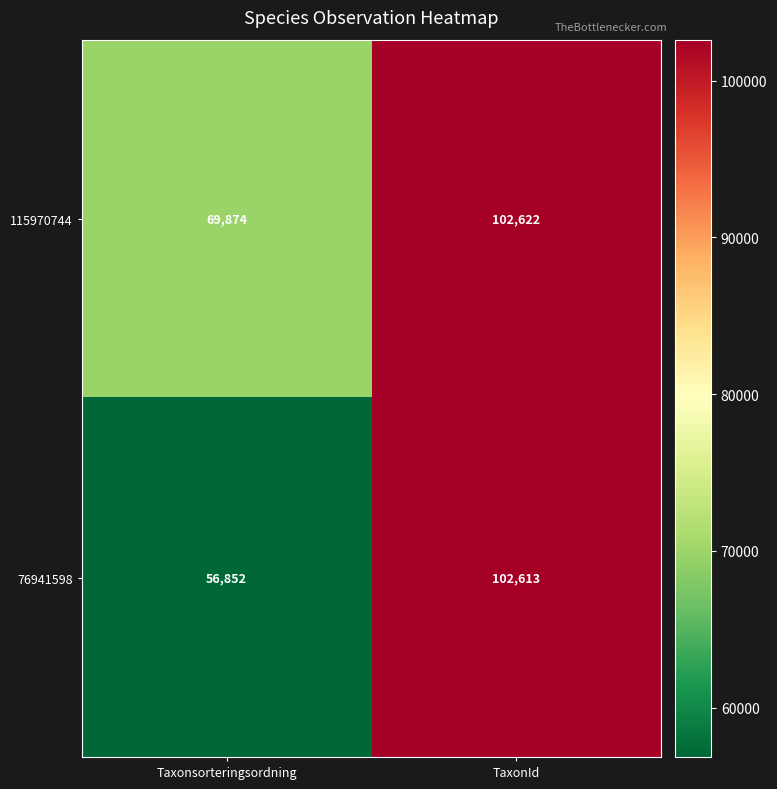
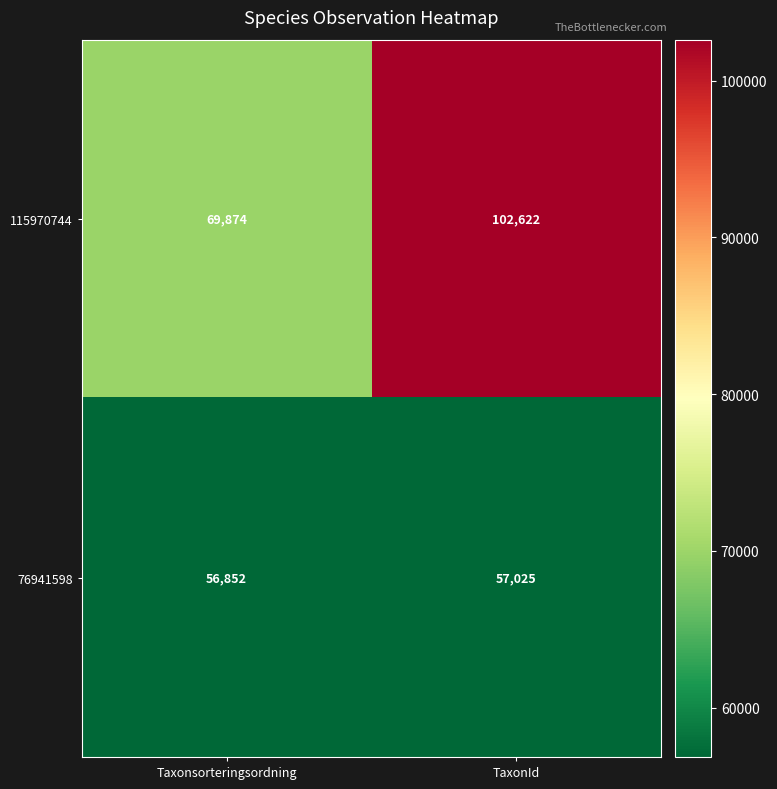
76941598, TaxonId: 102,613 -> 57,025
